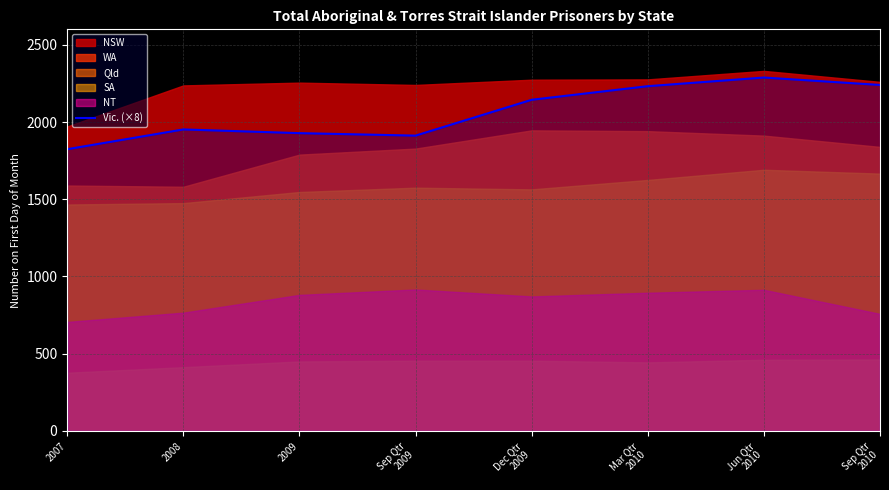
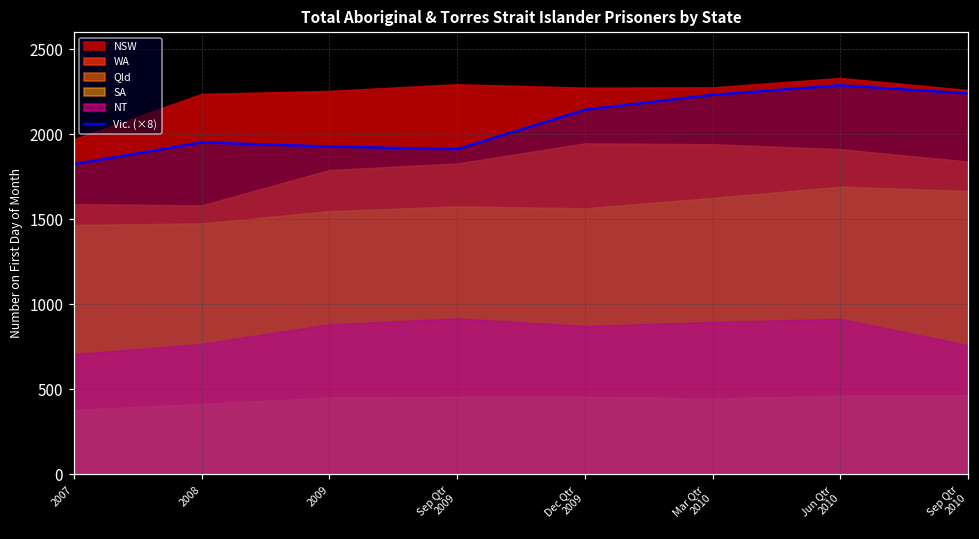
NSW, Sep Qtr 2009: 2240 -> 2290
